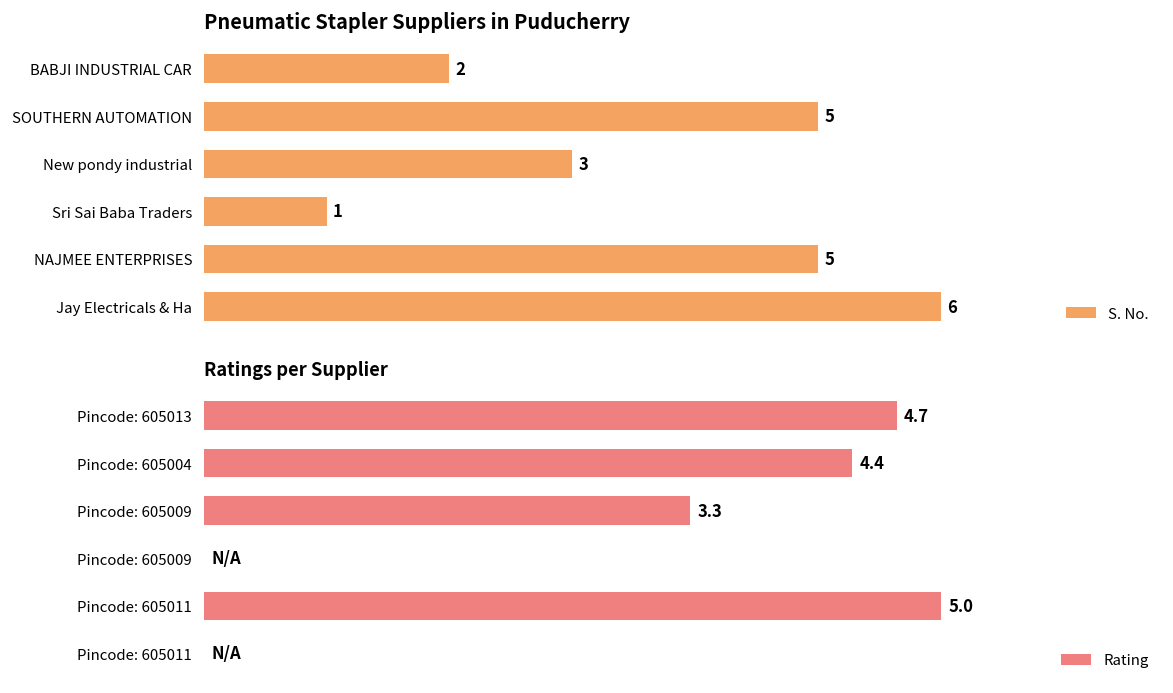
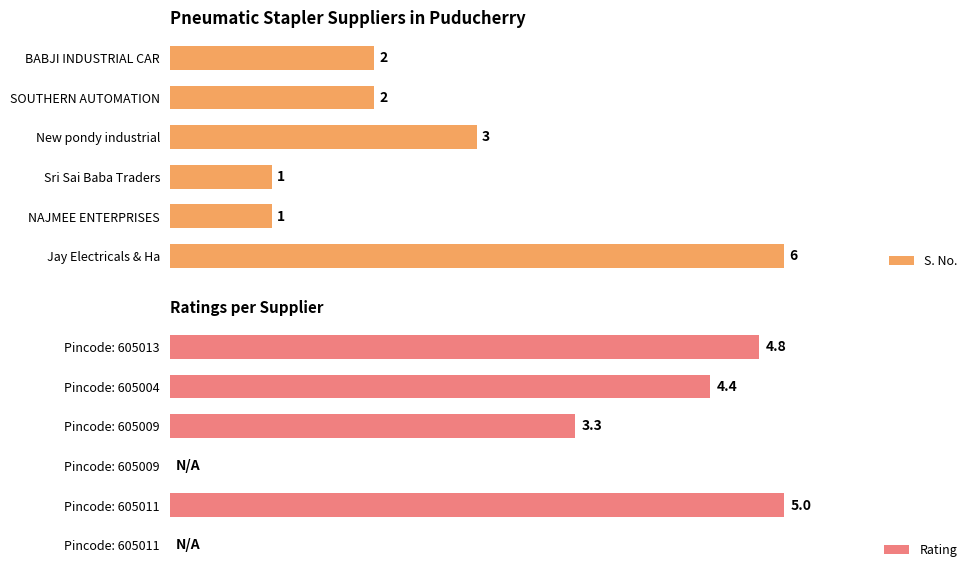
Pneumatic Stapler Suppliers in Puducherry, SOUTHERN AUTOMATION: 5 -> 2
Pneumatic Stapler Suppliers in Puducherry, NAJMEE ENTERPRISES: 5 -> 1
Ratings per Supplier, Pincode: 605013: 4.7 -> 4.8
